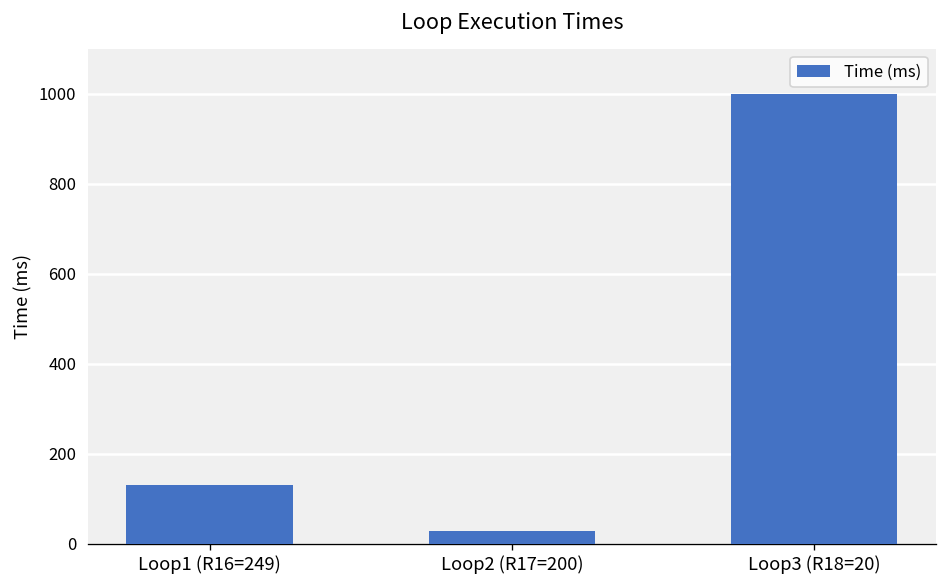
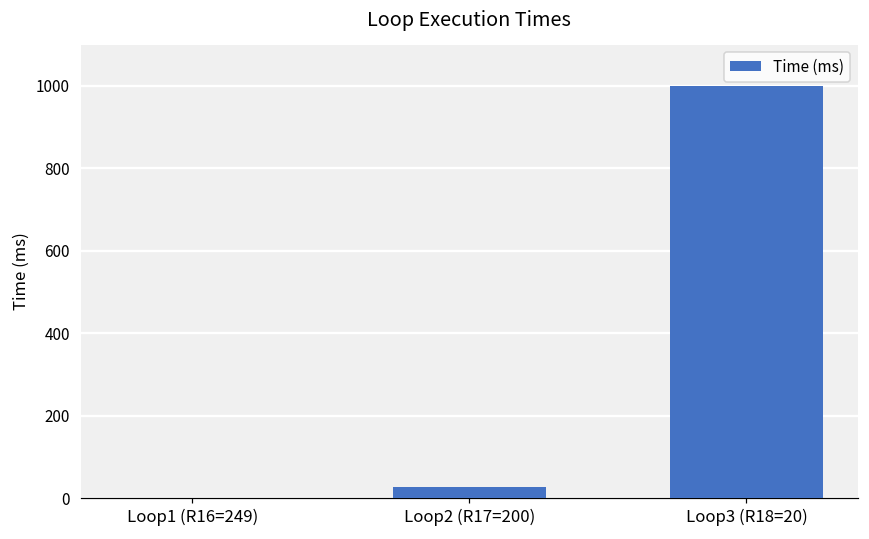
Loop1 (R16=249): 130 -> 0
